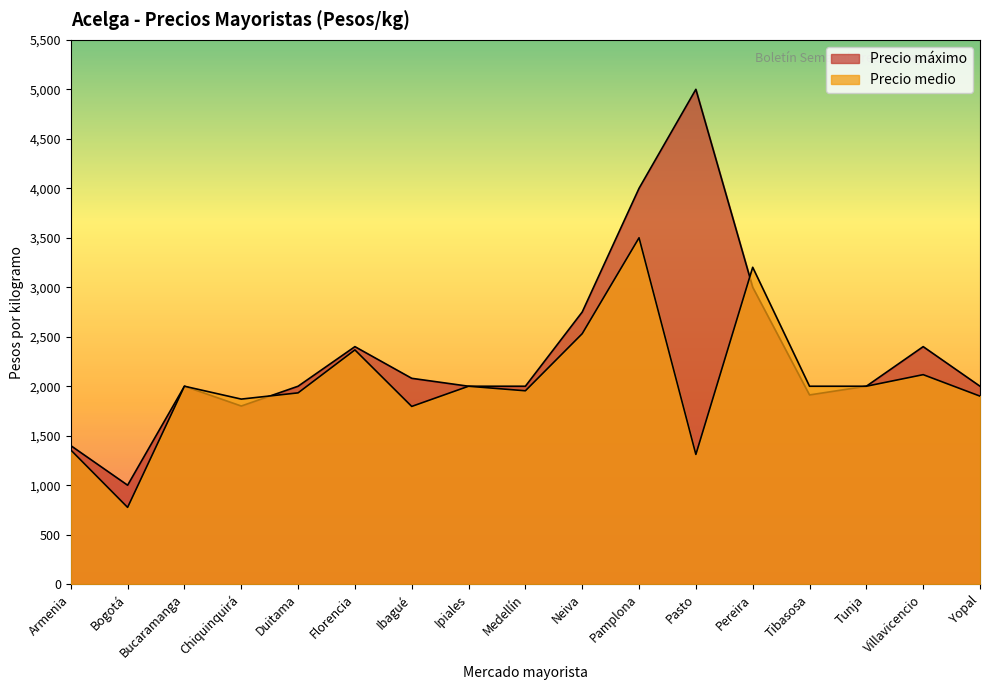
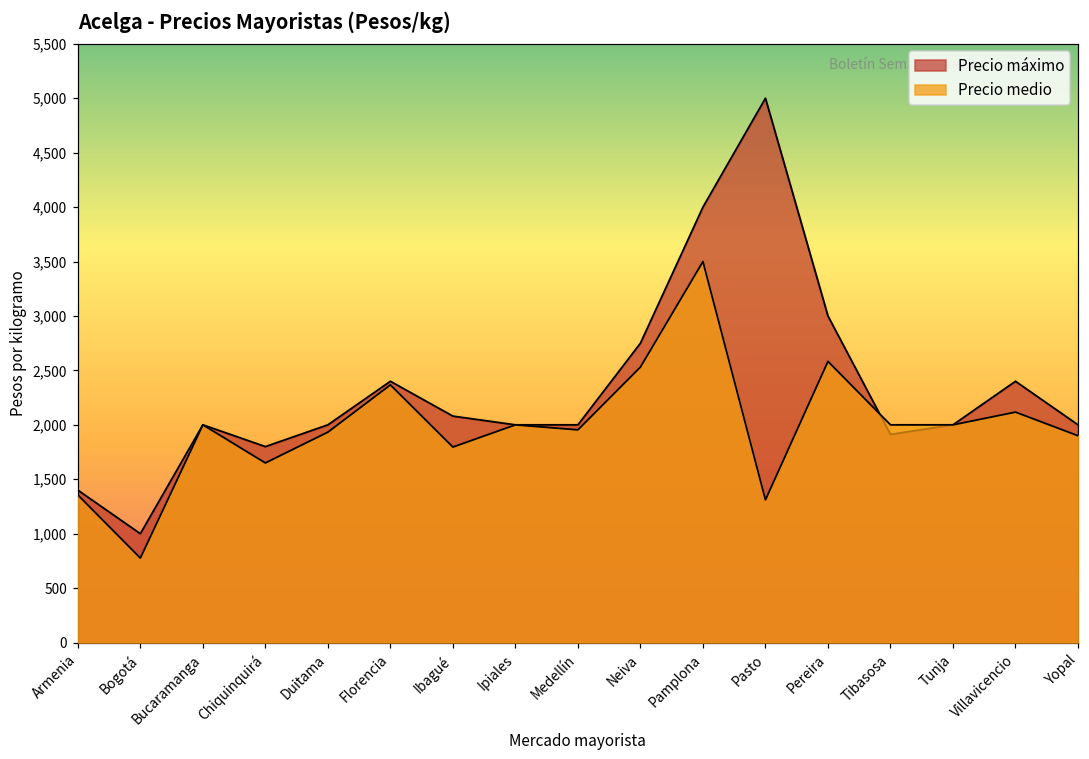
Precio medio, Chiquinquirá: 1,900 -> 1,700
Precio medio, Pereira: 3,200 -> 2,600
